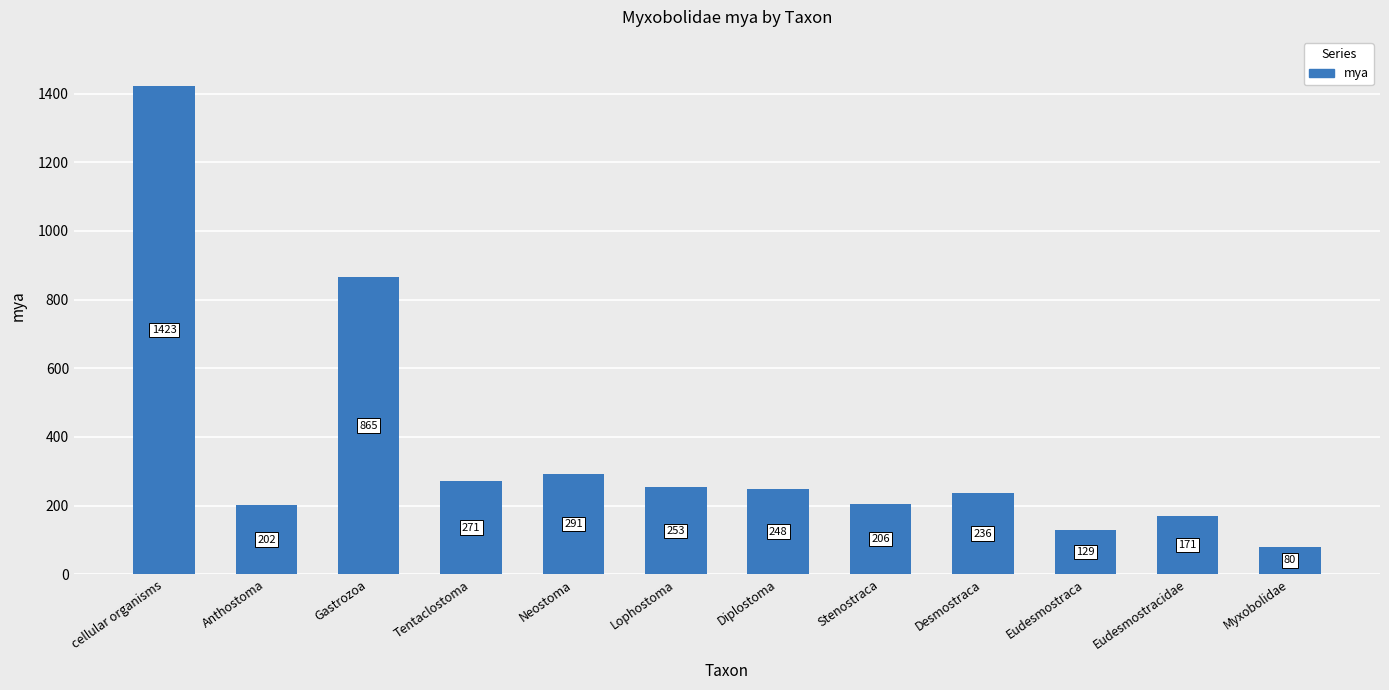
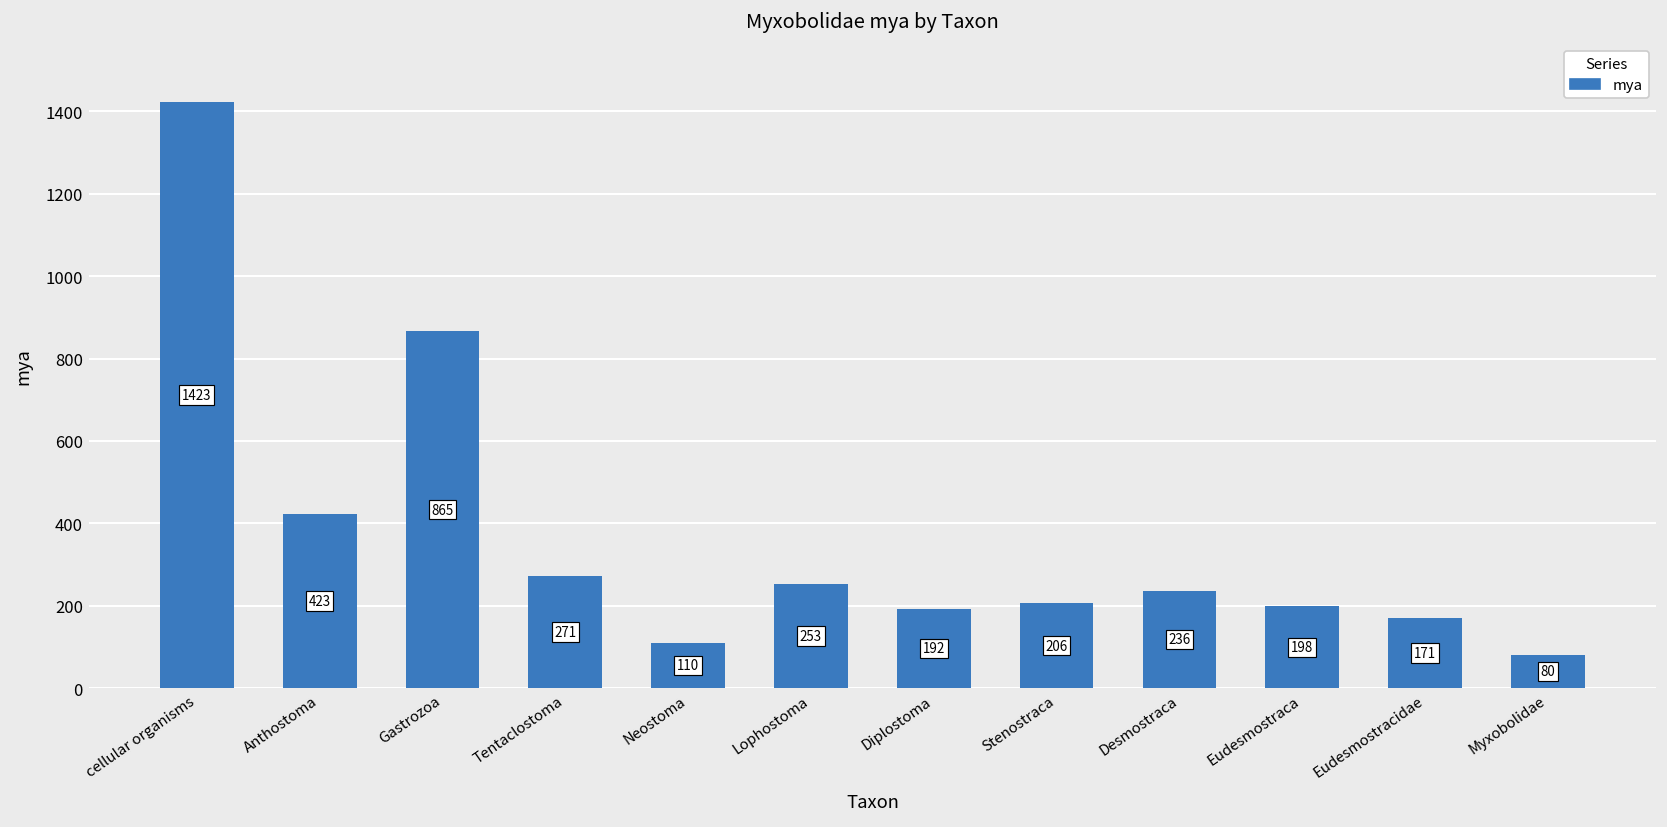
Anthostoma: 202 -> 423
Neostoma: 291 -> 110
Diplostoma: 248 -> 192
Eudesmostraca: 129 -> 198
